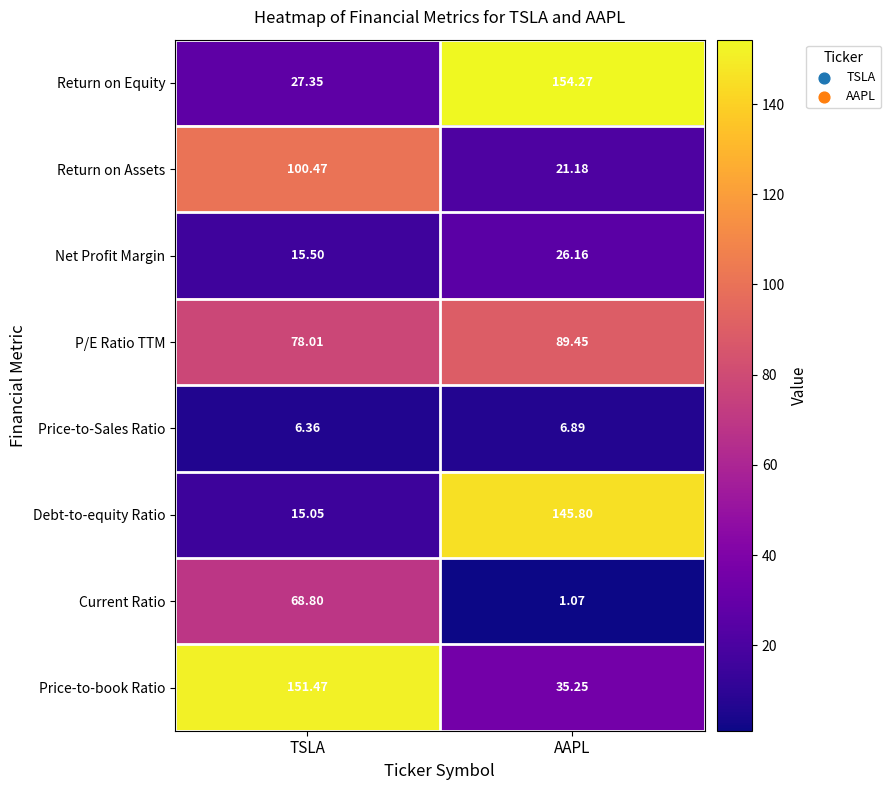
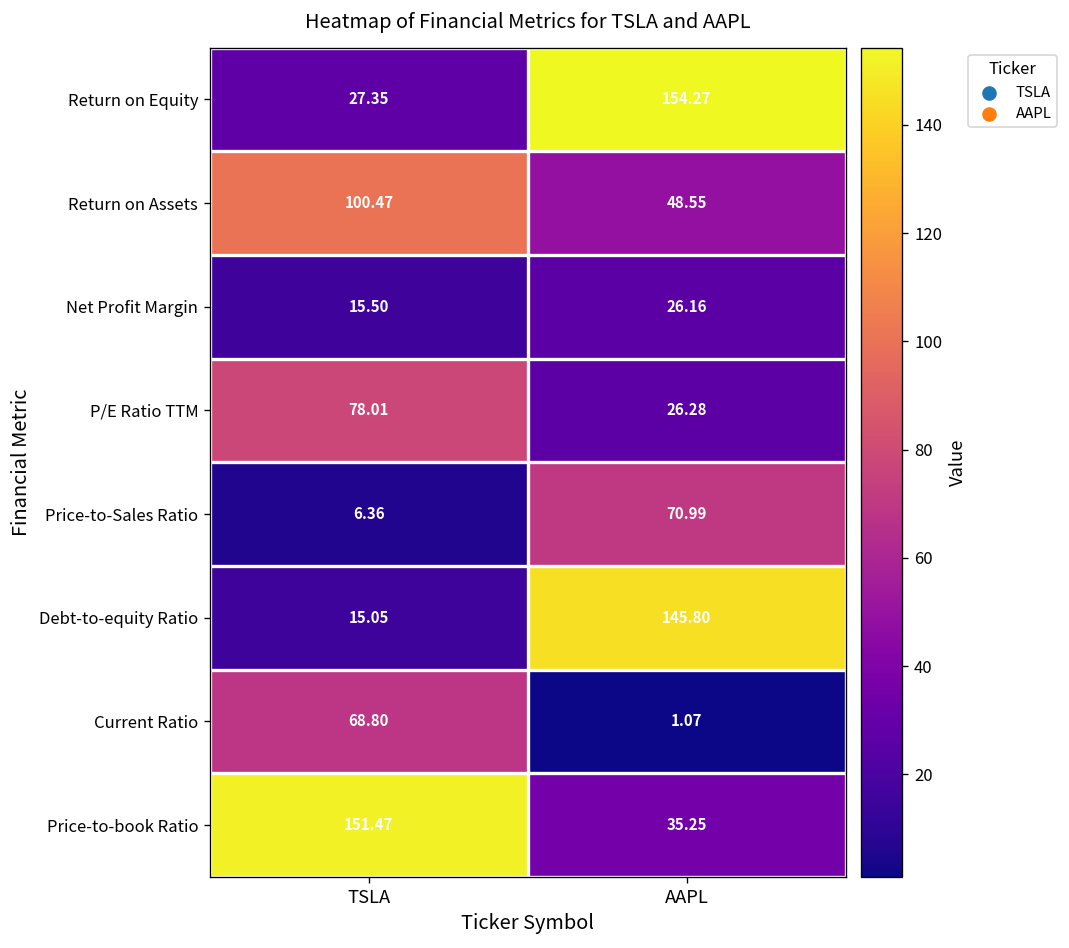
Return on Assets, AAPL: 21.18 -> 48.55
P/E Ratio TTM, AAPL: 89.45 -> 26.28
Price-to-Sales Ratio, AAPL: 6.89 -> 70.99
